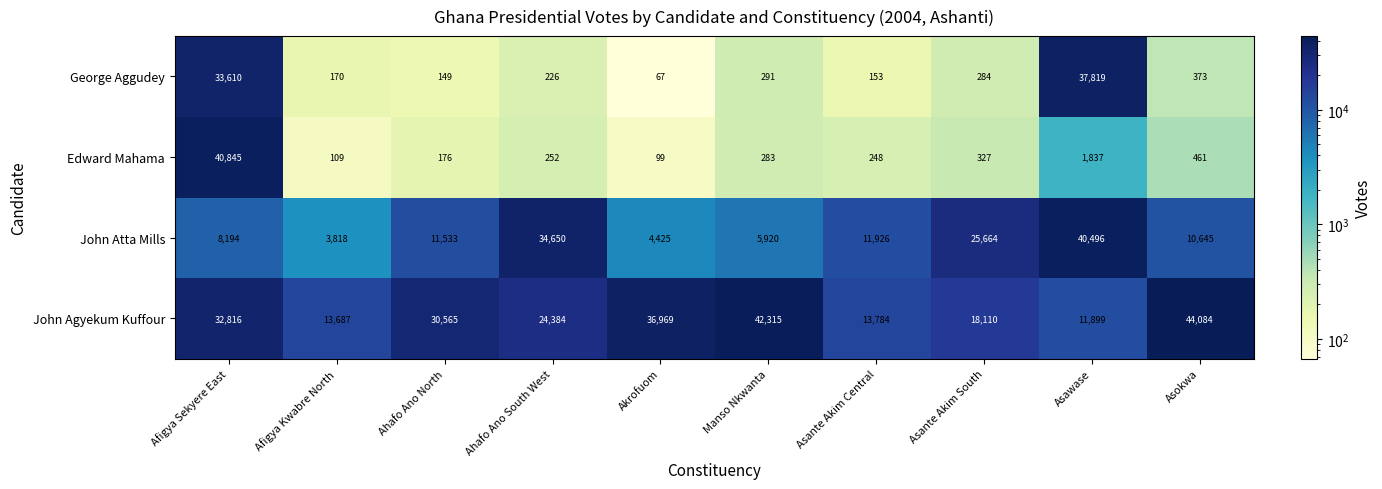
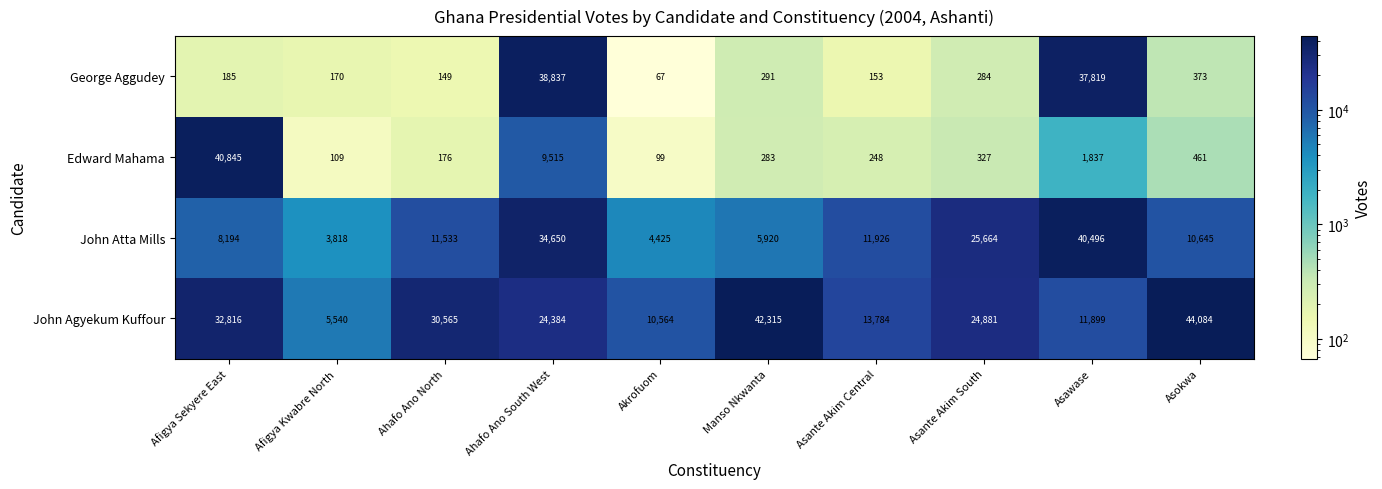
George Aggudey, Afigya Sekyere East: 33,610 -> 185
George Aggudey, Ahafo Ano South West: 226 -> 38,837
Edward Mahama, Ahafo Ano South West: 252 -> 9,515
John Agyekum Kuffour, Afigya Kwabre North: 13,687 -> 5,540
John Agyekum Kuffour, Akrofuom: 36,969 -> 10,564
John Agyekum Kuffour, Asante Akim South: 18,110 -> 24,881
